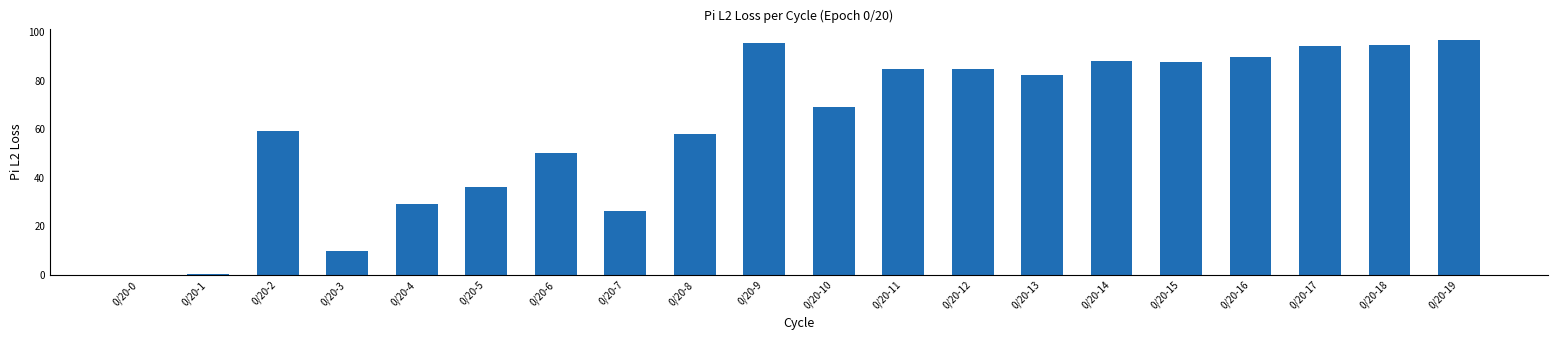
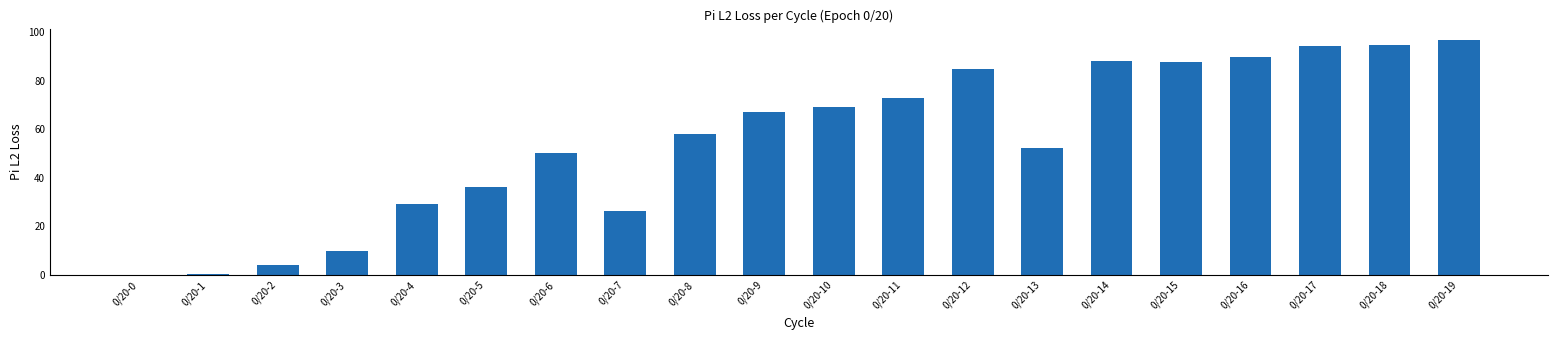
0/20-2: 59 -> 4
0/20-9: 95 -> 67
0/20-11: 85 -> 73
0/20-13: 82 -> 52
